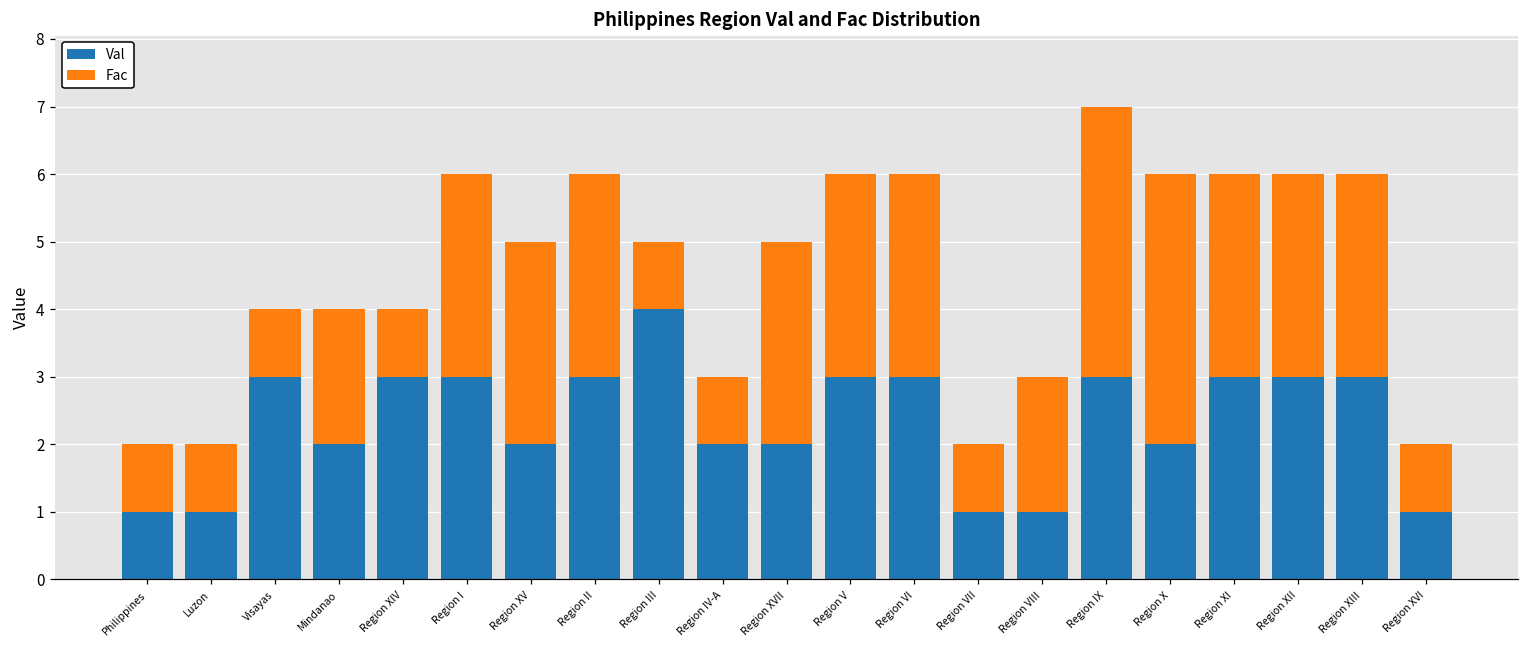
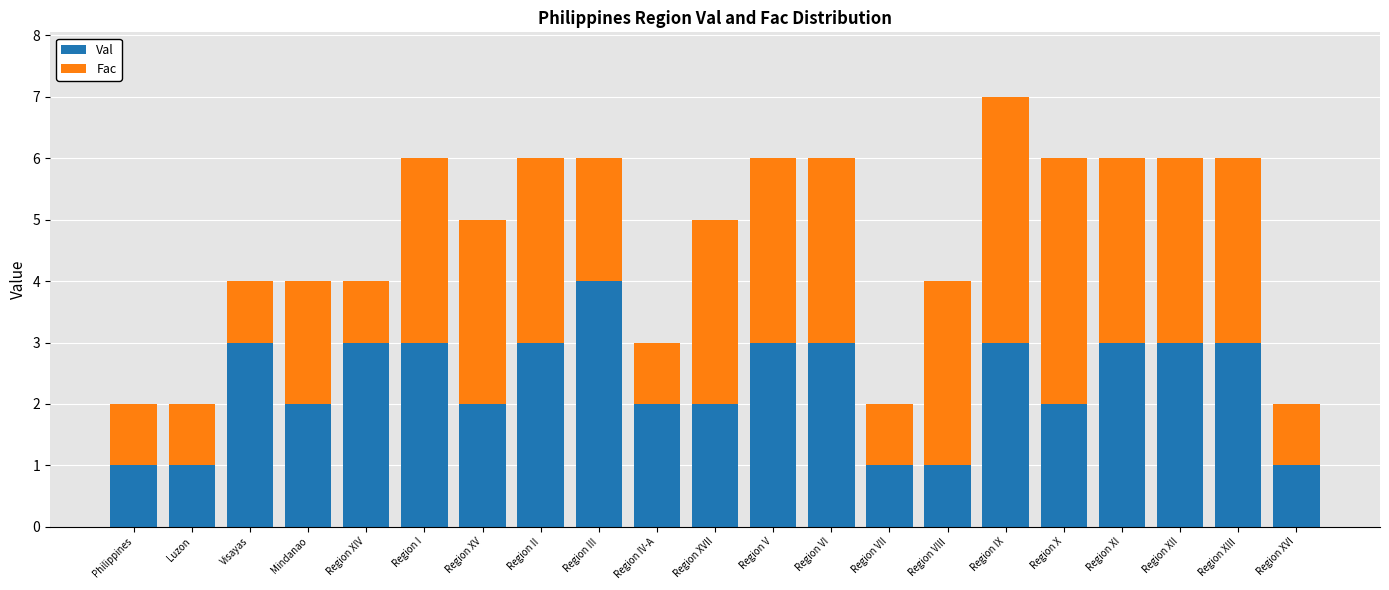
Fac, Region III: 1 -> 2
Fac, Region VIII: 2 -> 3
